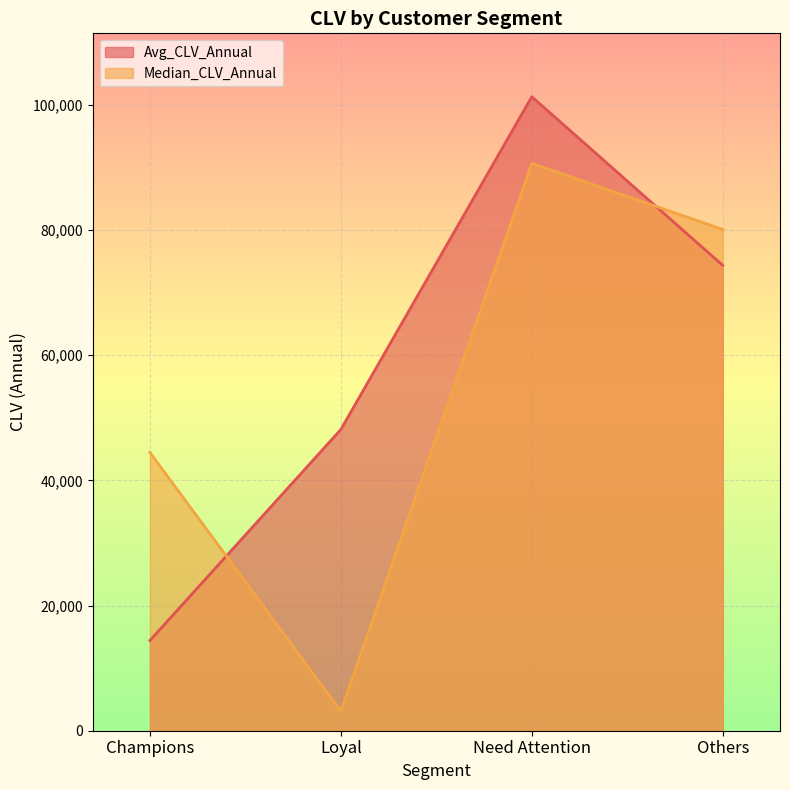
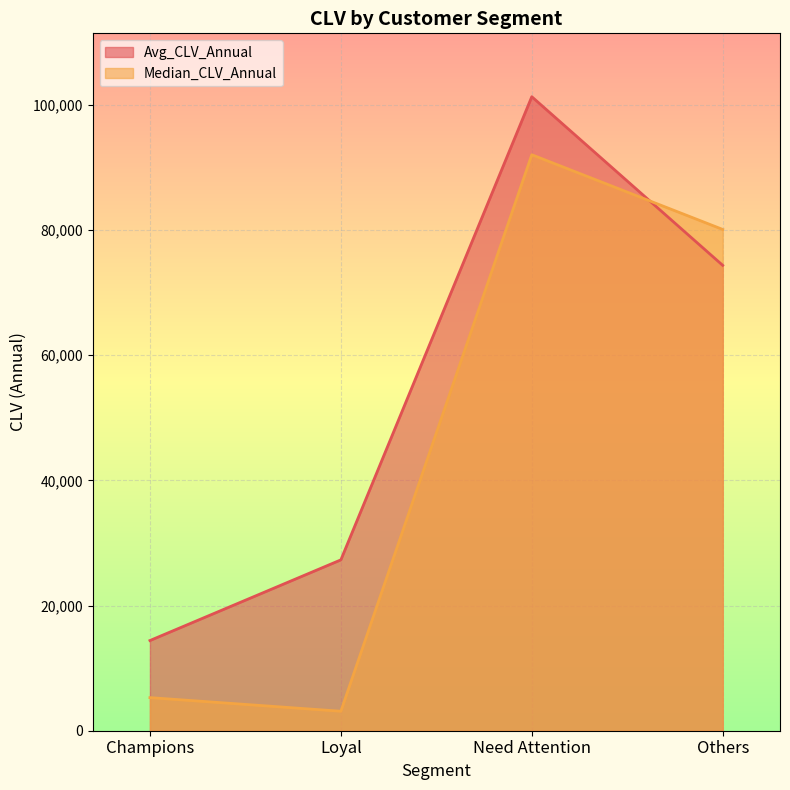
Median_CLV_Annual, Champions: 44,000 -> 5,000
Avg_CLV_Annual, Loyal: 48,000 -> 27,000
Median_CLV_Annual, Need Attention: 91,000 -> 92,000
